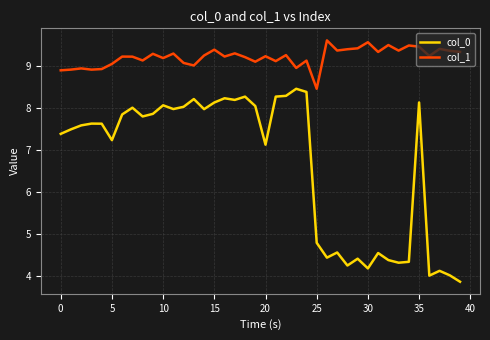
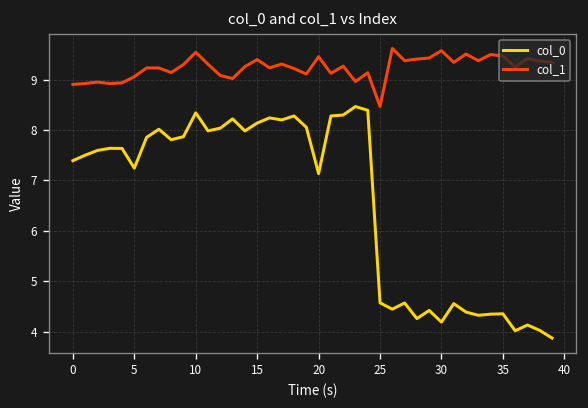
col_0, 10: 8.1 -> 8.3
col_1, 10: 9.2 -> 9.5
col_1, 20: 9.2 -> 9.5
col_0, 25: 4.8 -> 4.6
col_0, 35: 8.1 -> 4.4
